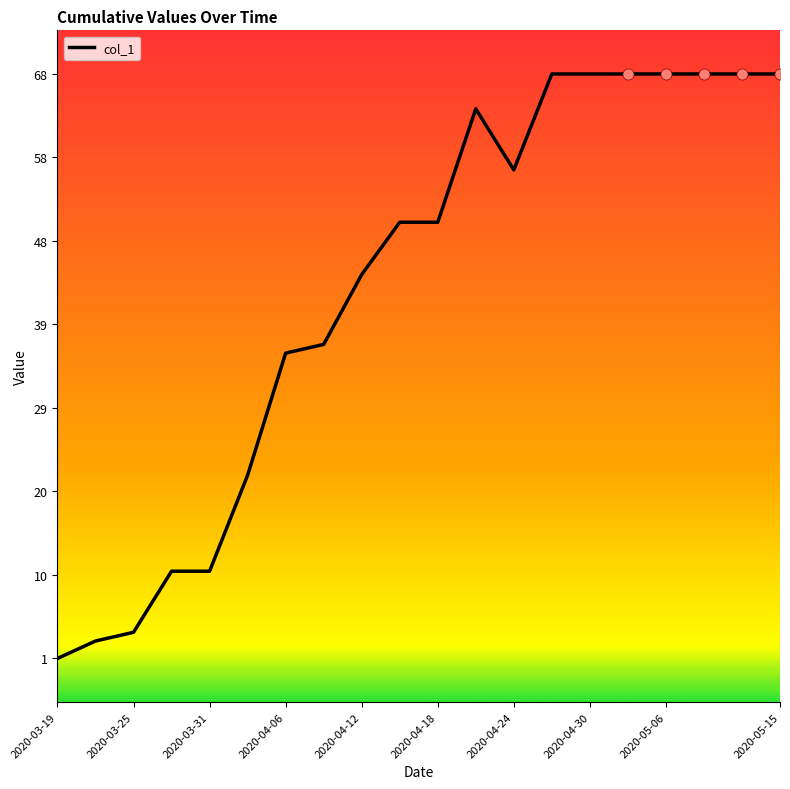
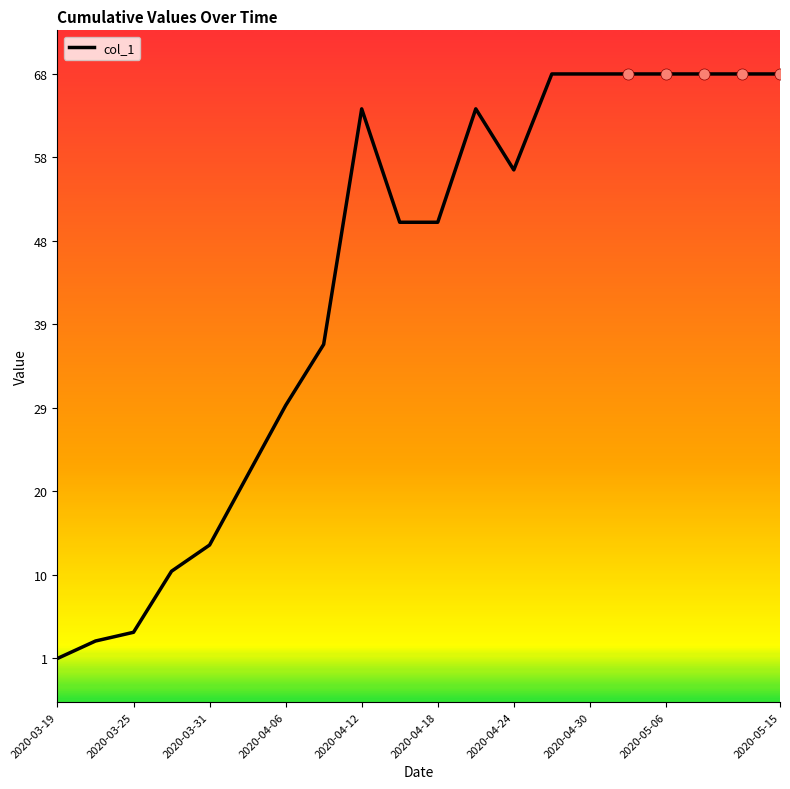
col_1, 2020-03-31: 11 -> 14
col_1, 2020-04-06: 36 -> 30
col_1, 2020-04-12: 45 -> 64
